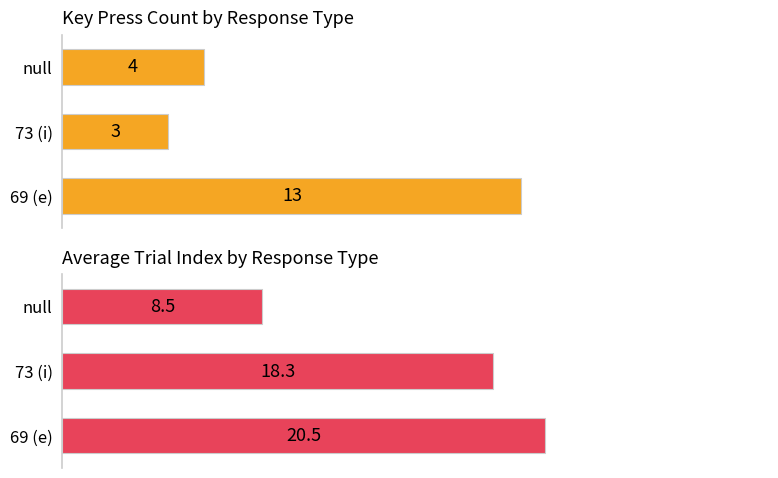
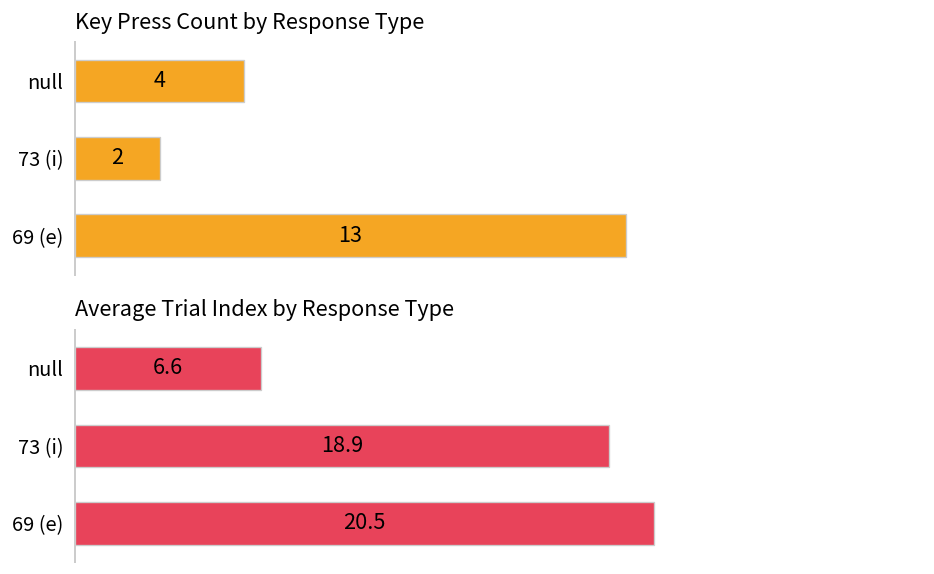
Key Press Count by Response Type, 73 (i): 3 -> 2
Average Trial Index by Response Type, null: 8.5 -> 6.6
Average Trial Index by Response Type, 73 (i): 18.3 -> 18.9
